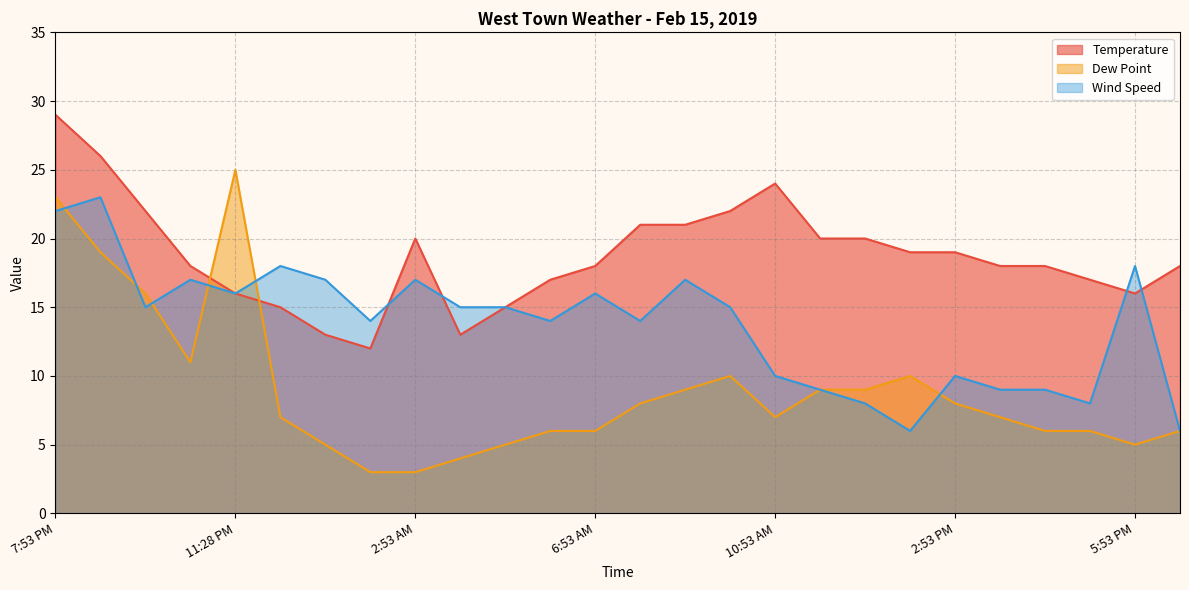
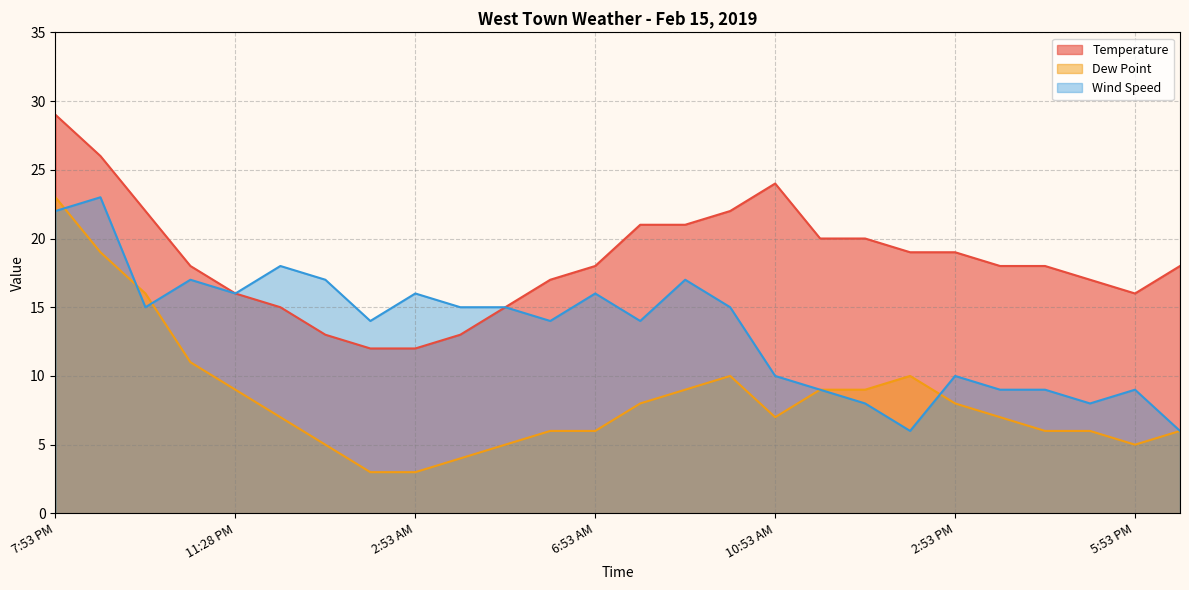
Dew Point, 11:28 PM: 25 -> 9
Temperature, 2:53 AM: 20 -> 12
Wind Speed, 2:53 AM: 17 -> 16
Wind Speed, 5:53 PM: 18 -> 9
